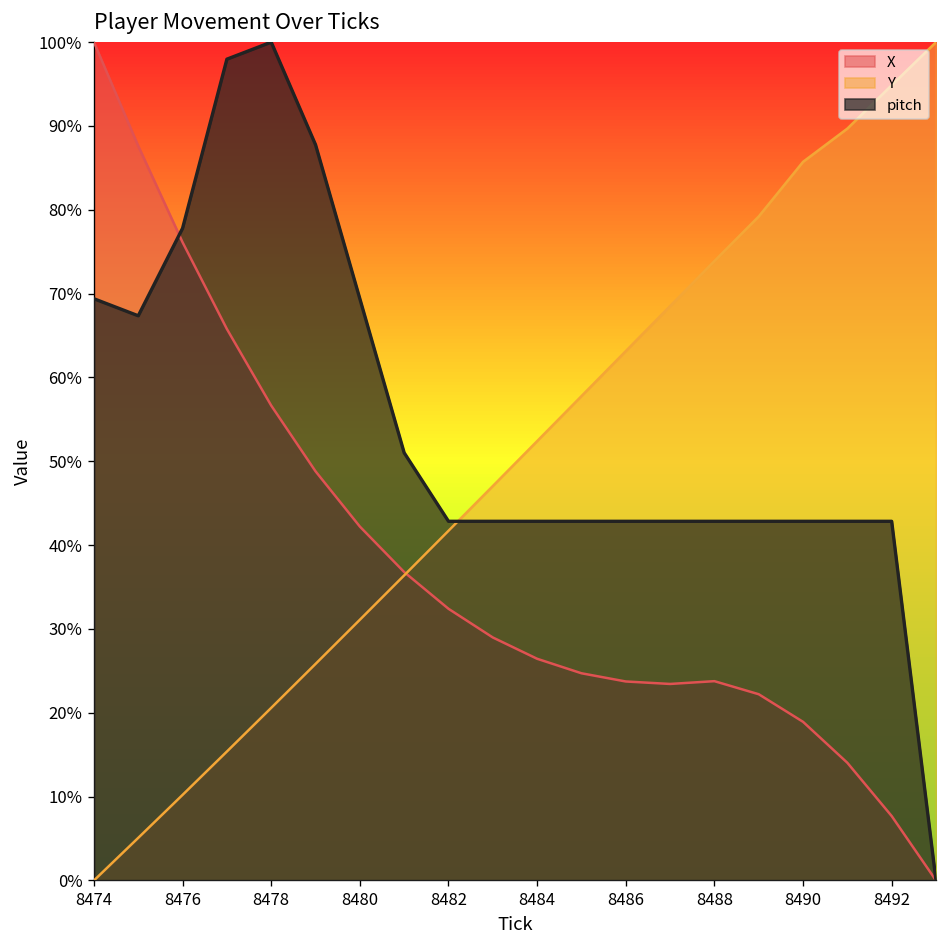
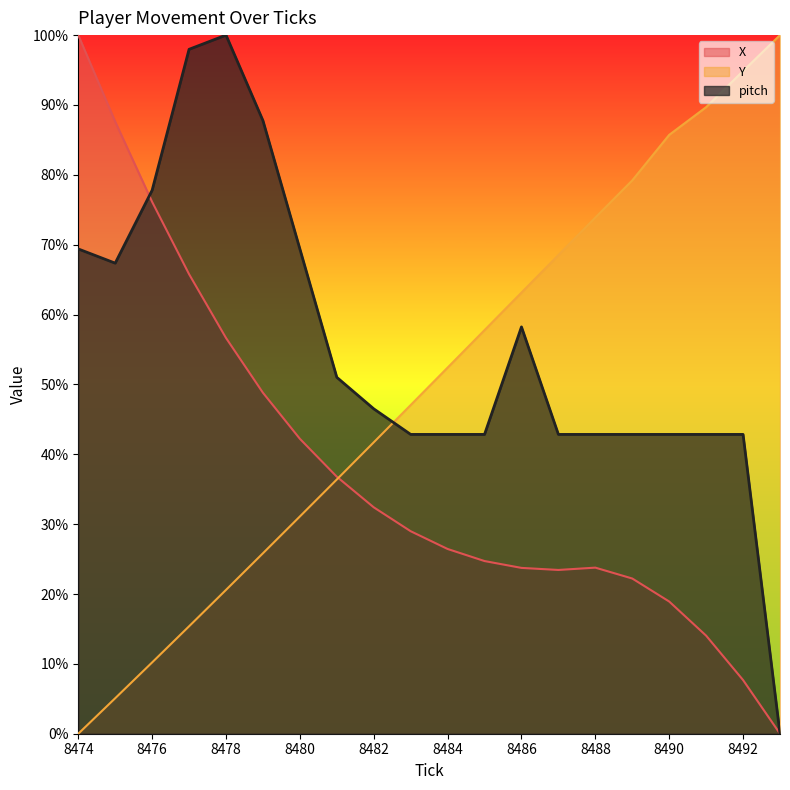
pitch, 8482: 43% -> 47%
pitch, 8486: 43% -> 58%
